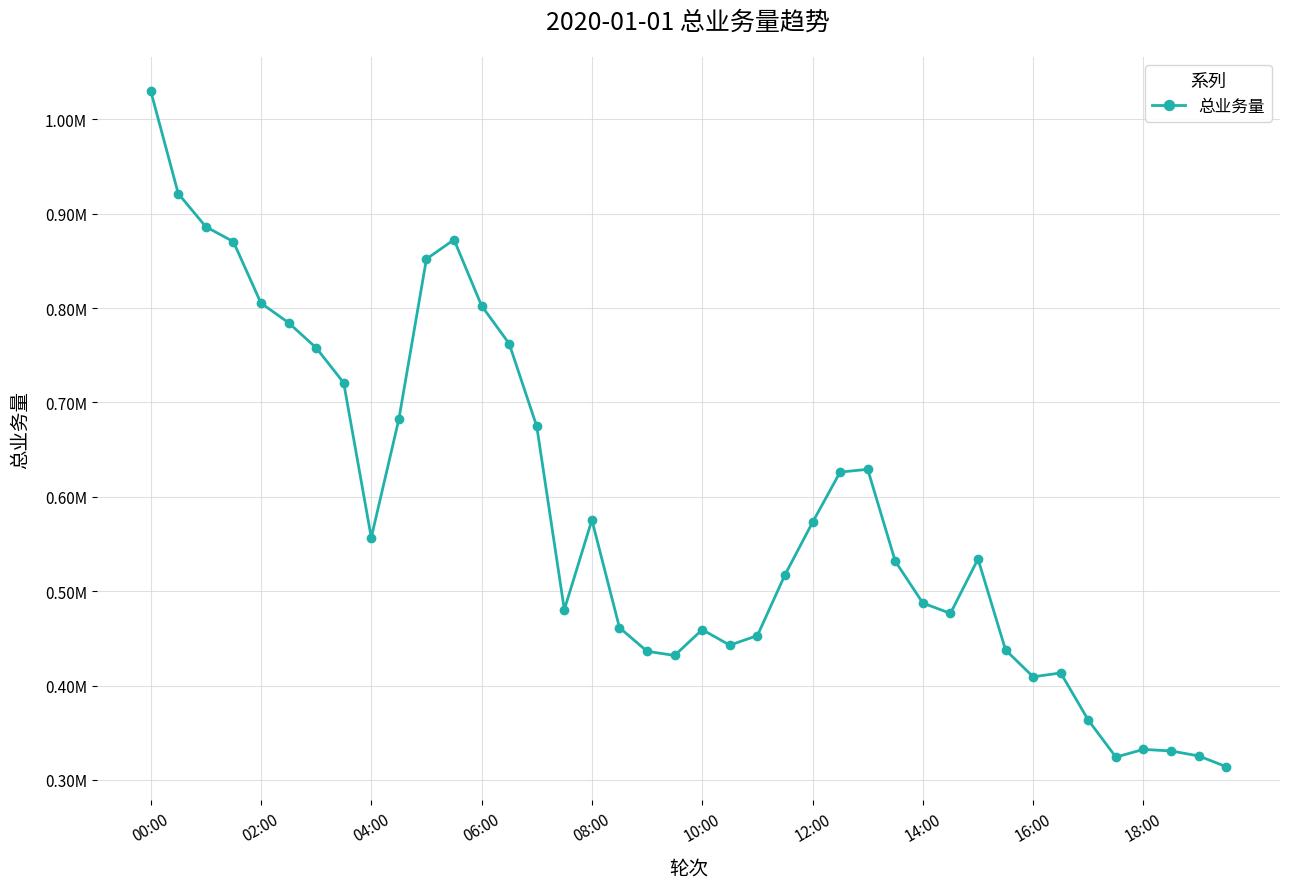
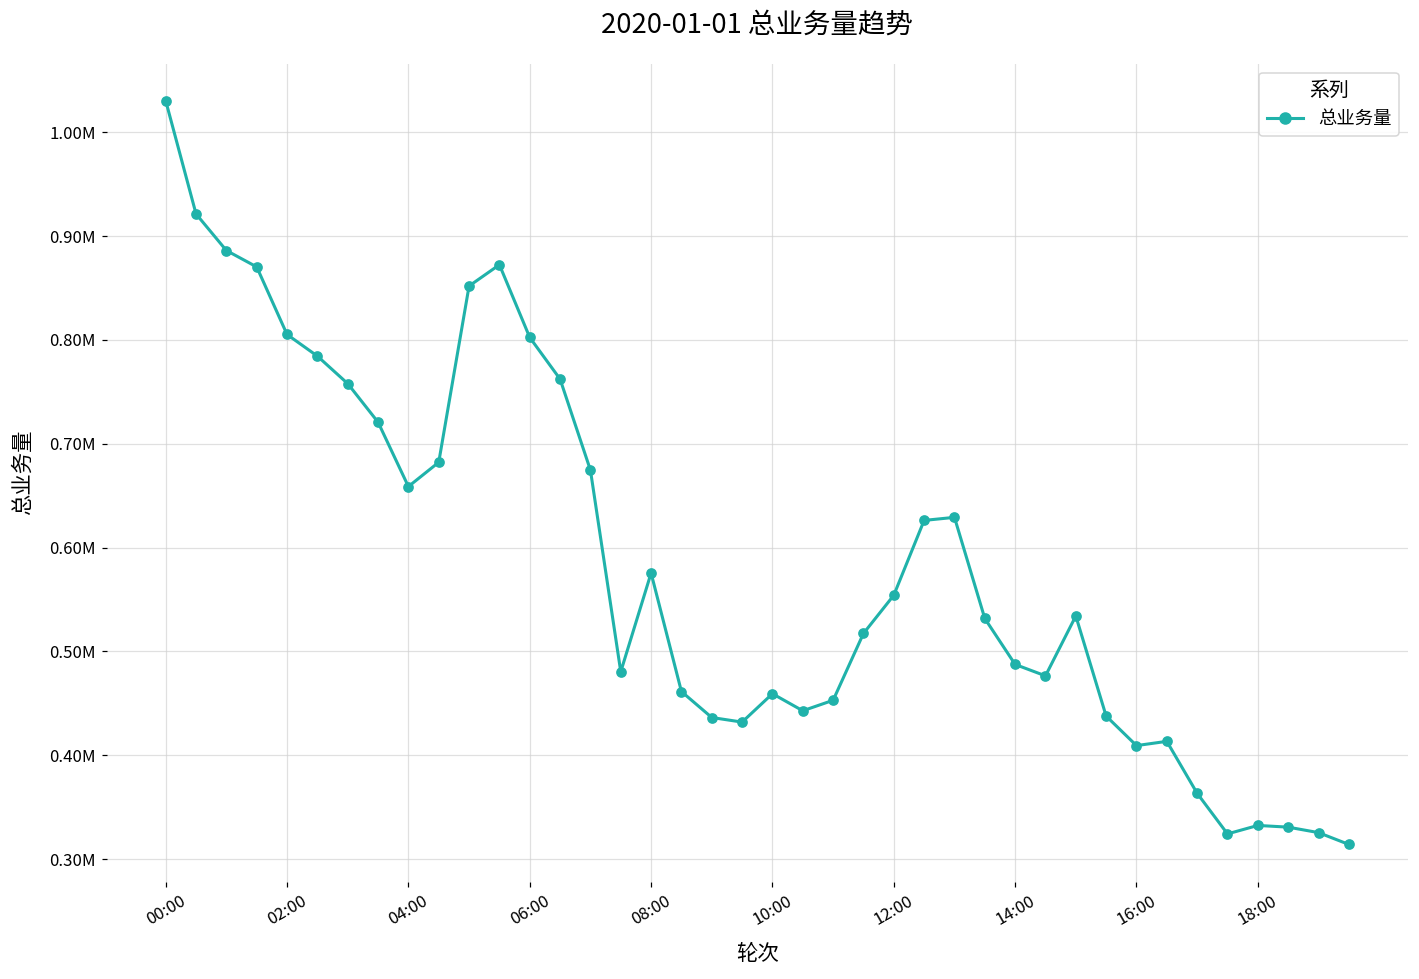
04:00: 560000 -> 660000
12:00: 570000 -> 550000
